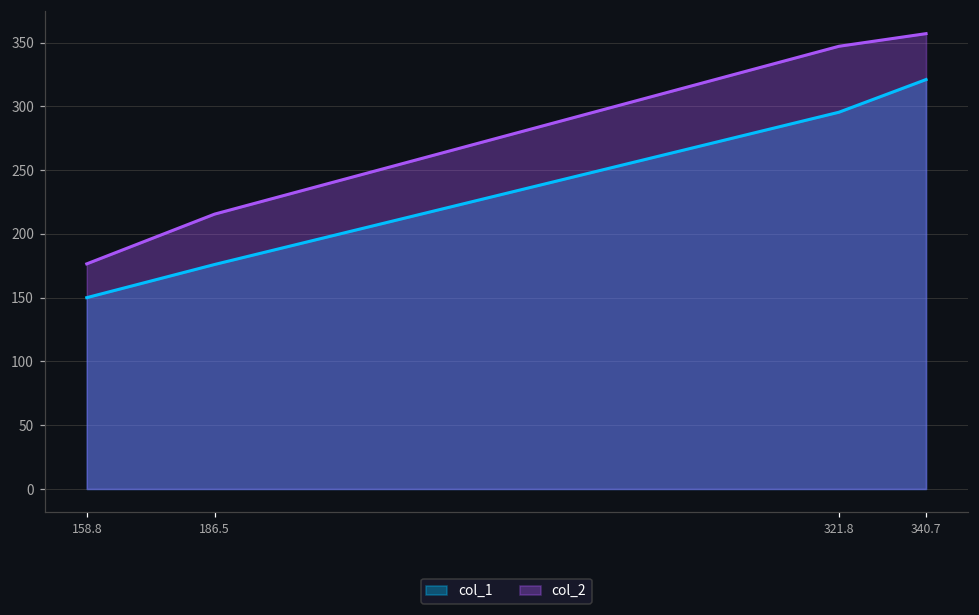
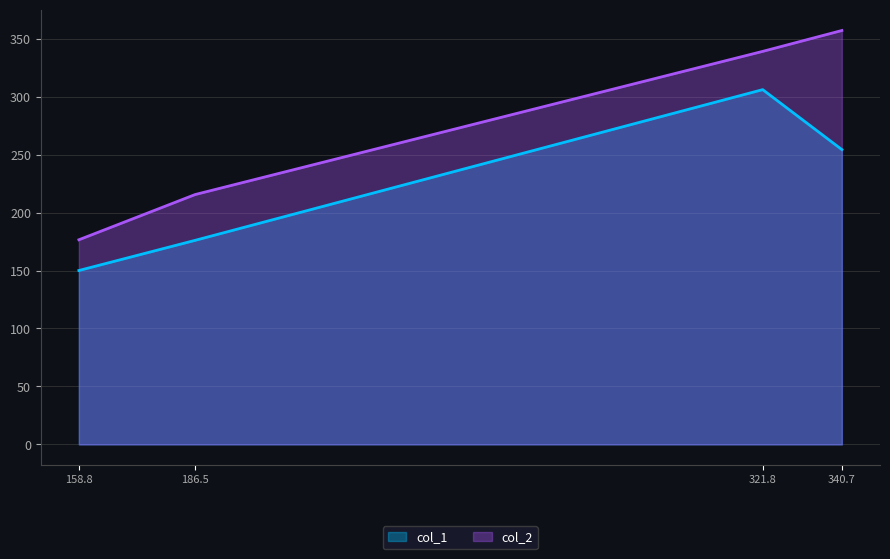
col_1, 321.8: 295 -> 306
col_2, 321.8: 347 -> 339
col_1, 340.7: 321 -> 254
